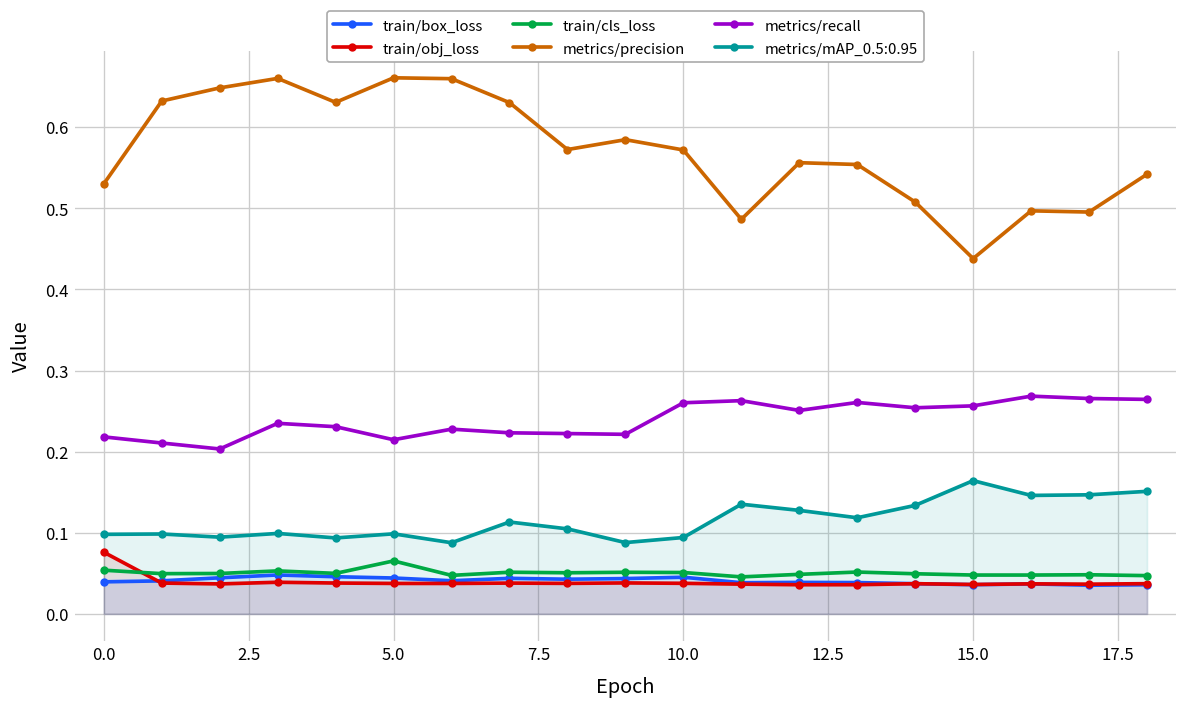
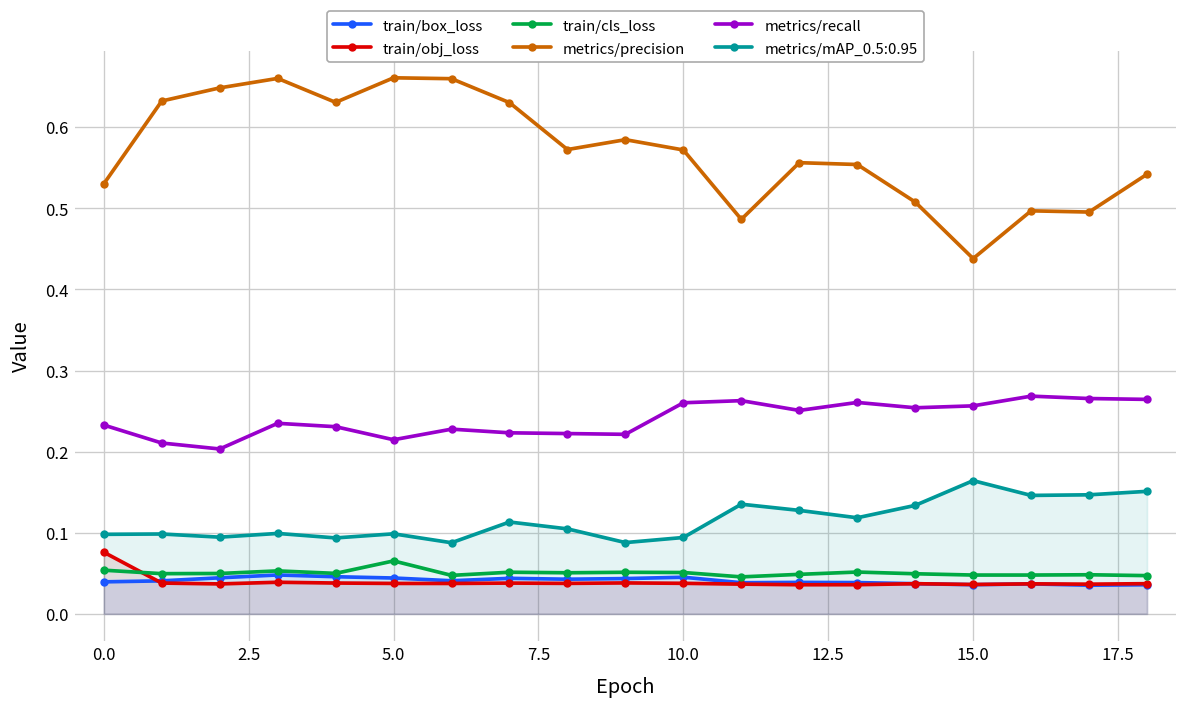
metrics/recall, 0.0: 0.22 -> 0.23
